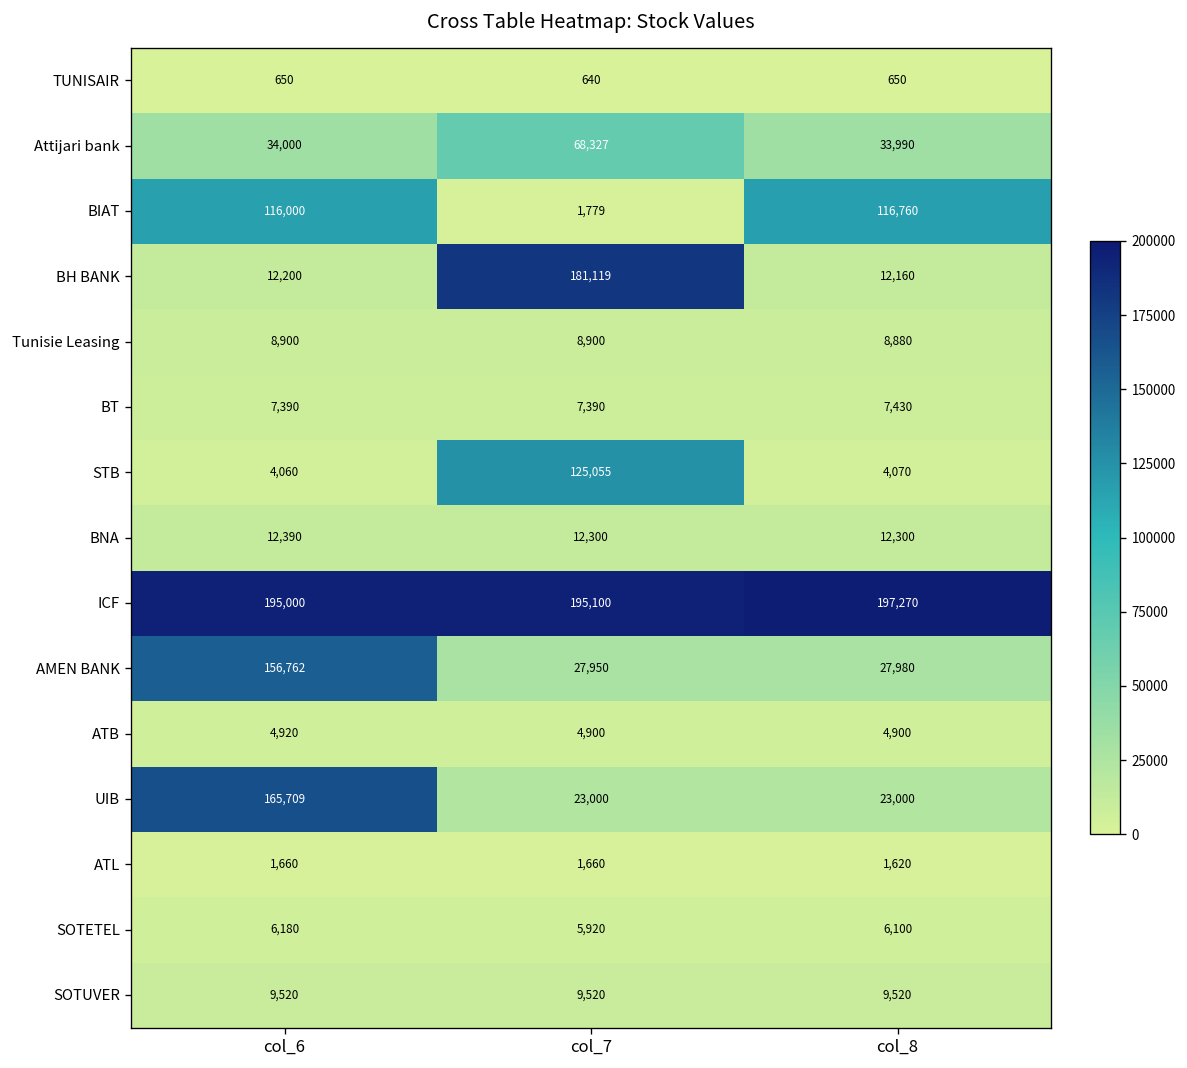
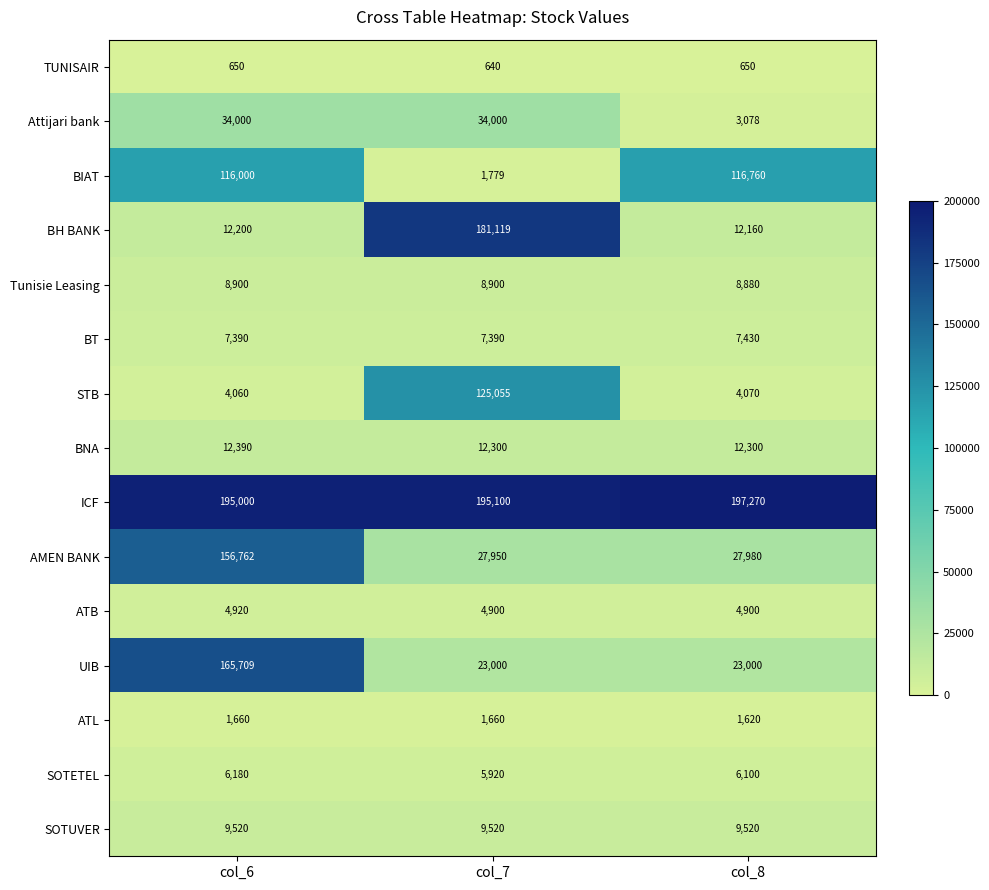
Attijari bank, col_7: 68,327 -> 34,000
Attijari bank, col_8: 33,990 -> 3,078
